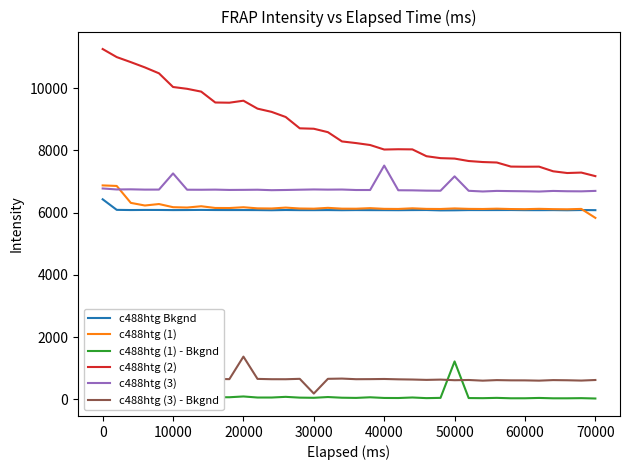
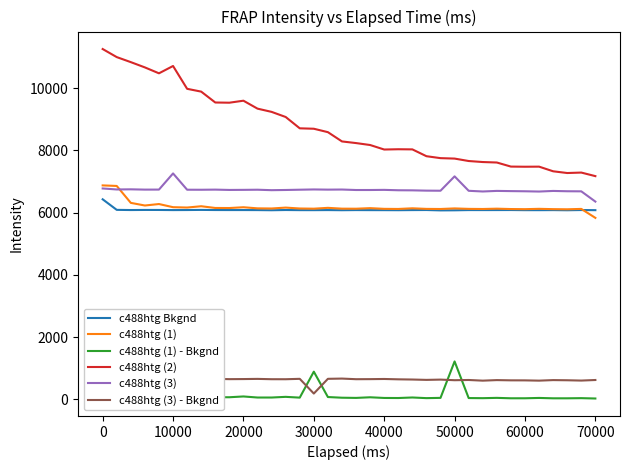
c488htg (2), 10000: 10000 -> 10700
c488htg (3) - Bkgnd, 20000: 1400 -> 600
c488htg (1) - Bkgnd, 30000: 0 -> 900
c488htg (3), 40000: 7500 -> 6700
c488htg (3), 70000: 6700 -> 6400
